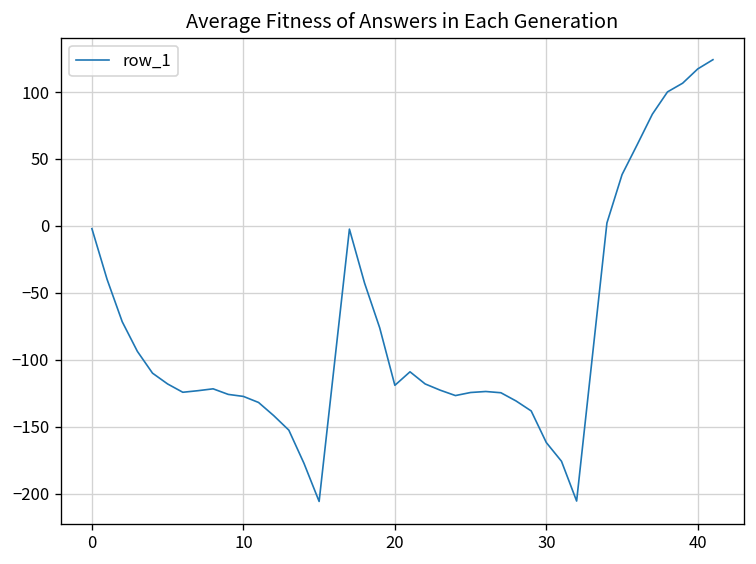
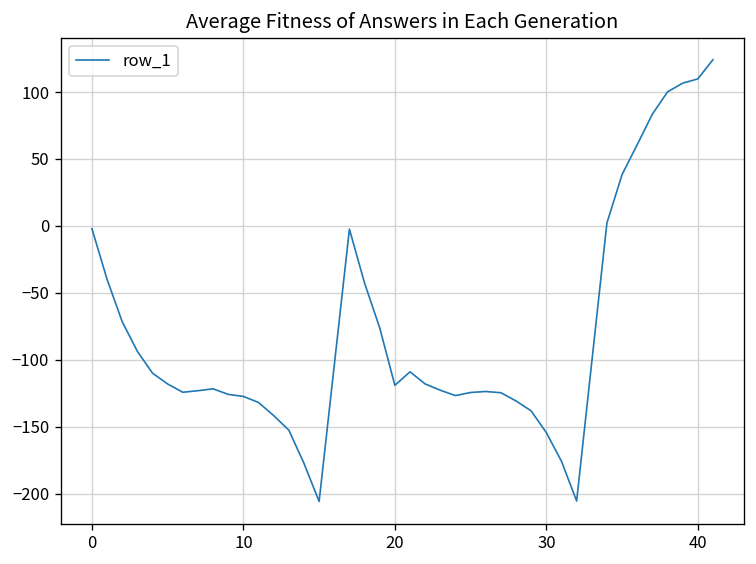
30: -162 -> -154
40: 117 -> 110
